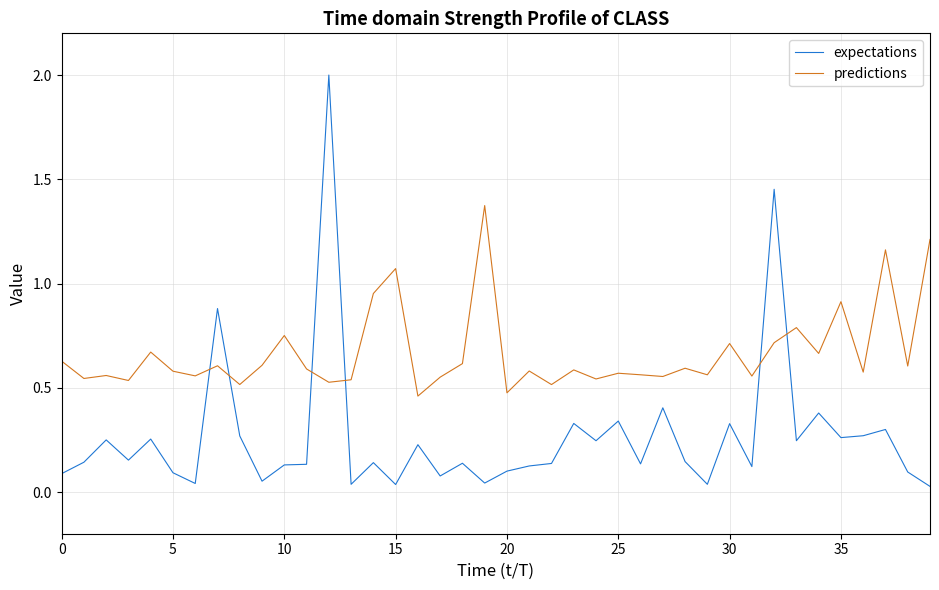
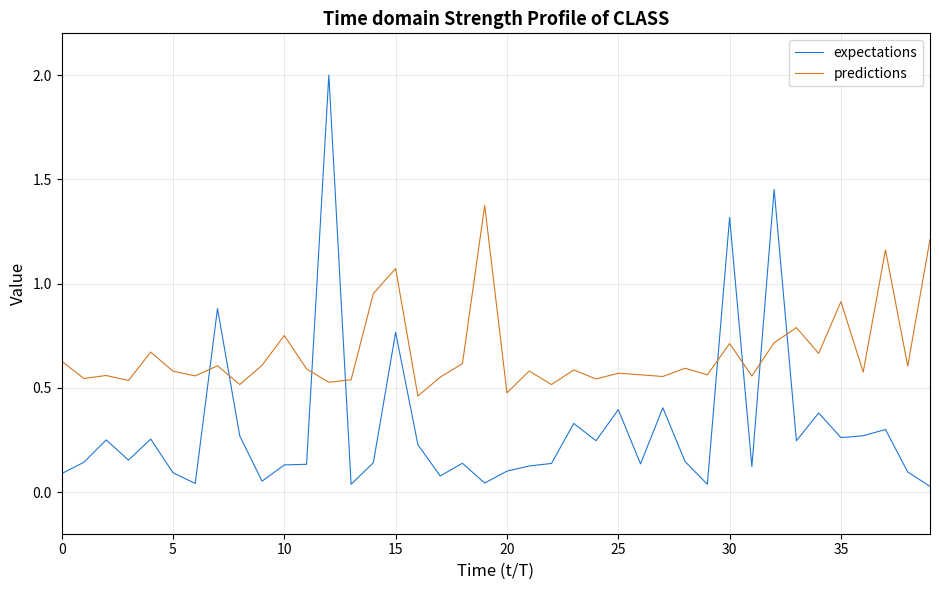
expectations, 15: 0.04 -> 0.77
expectations, 25: 0.34 -> 0.40
expectations, 30: 0.33 -> 1.32
